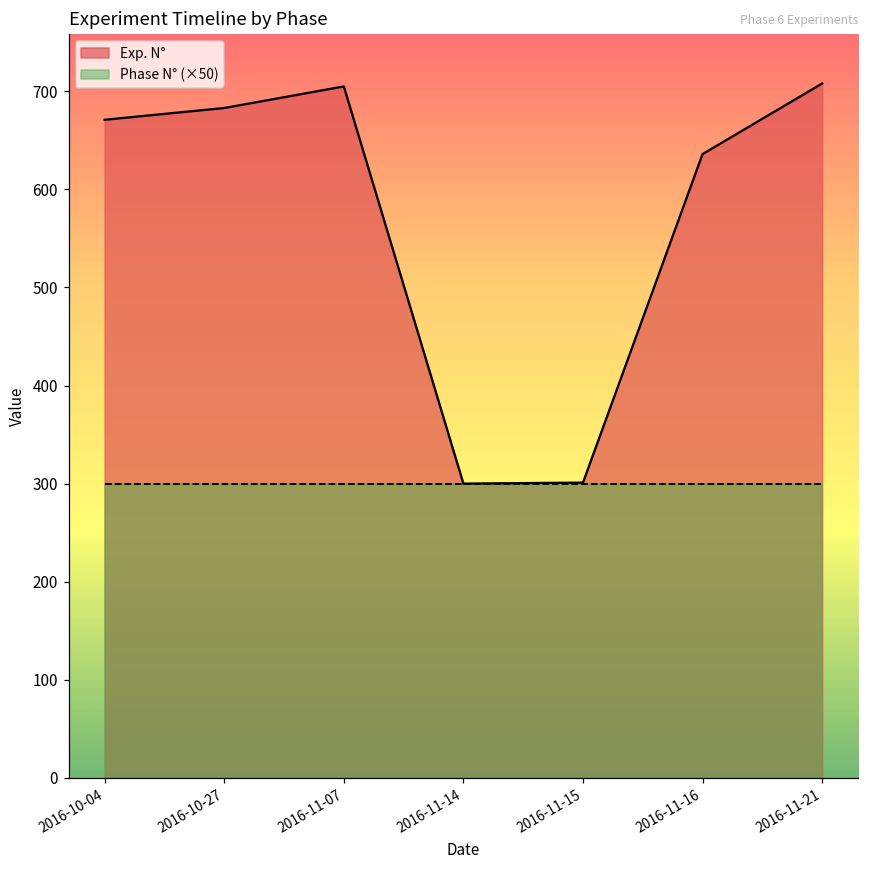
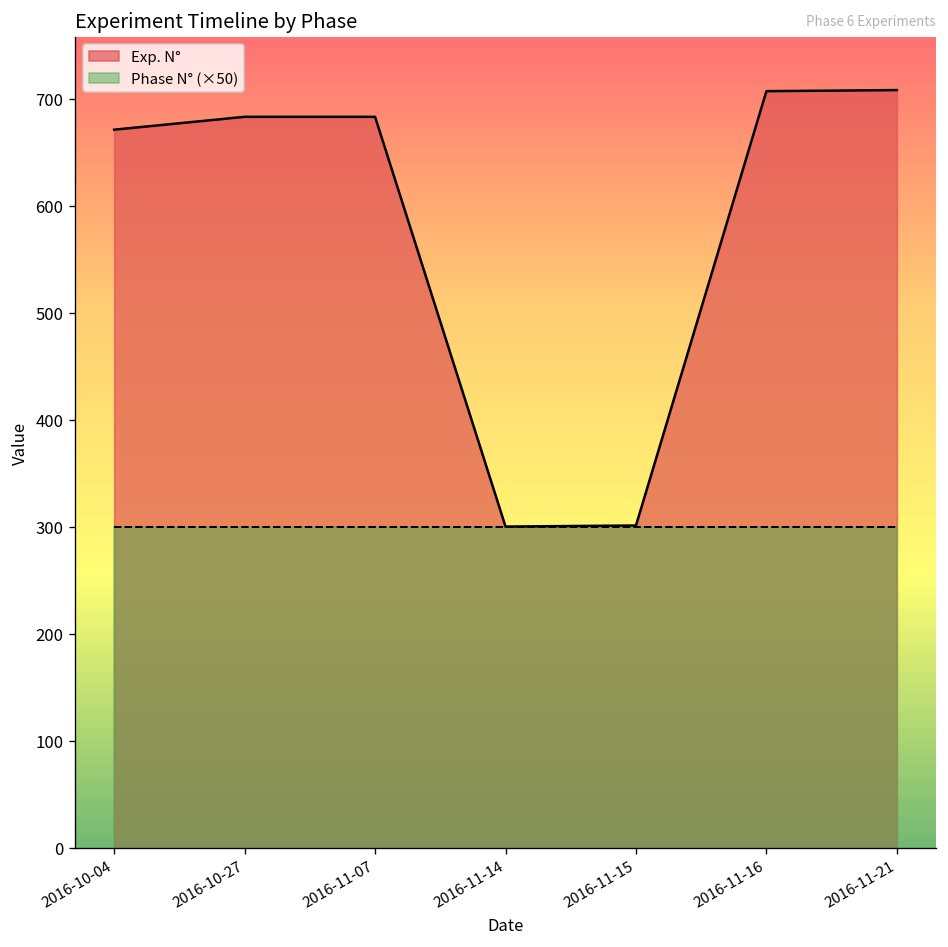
Exp. N°, 2016-11-07: 710 -> 680
Exp. N°, 2016-11-16: 640 -> 710
